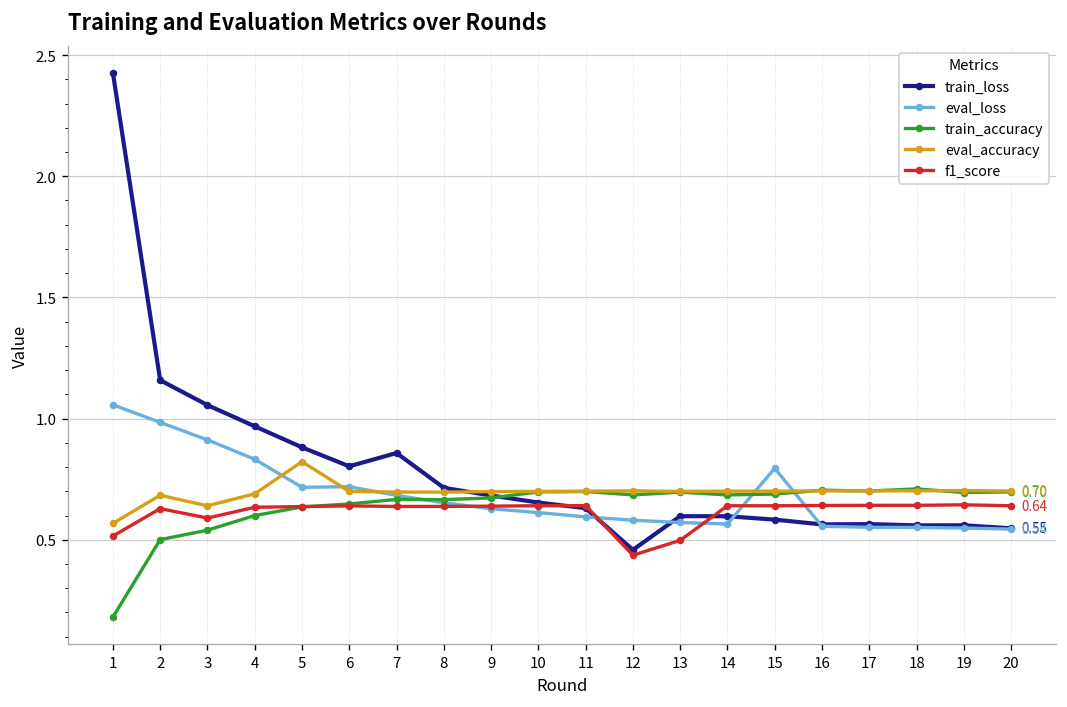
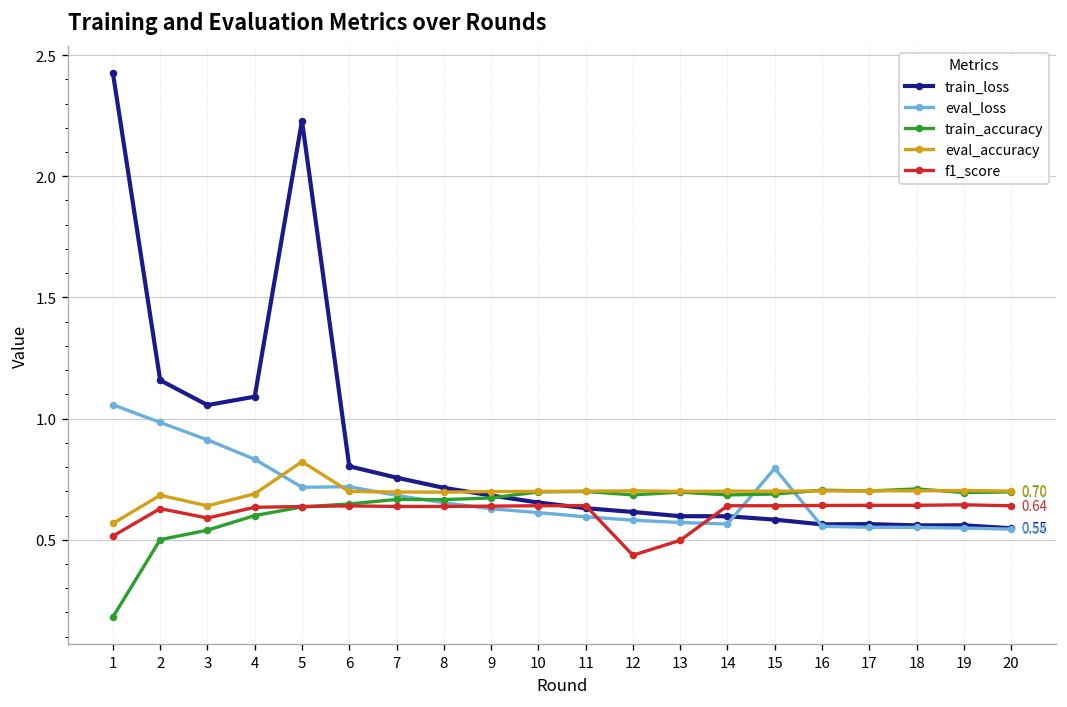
train_loss, 4: 0.97 -> 1.09
train_loss, 5: 0.88 -> 2.23
train_loss, 7: 0.86 -> 0.76
train_loss, 12: 0.46 -> 0.61
